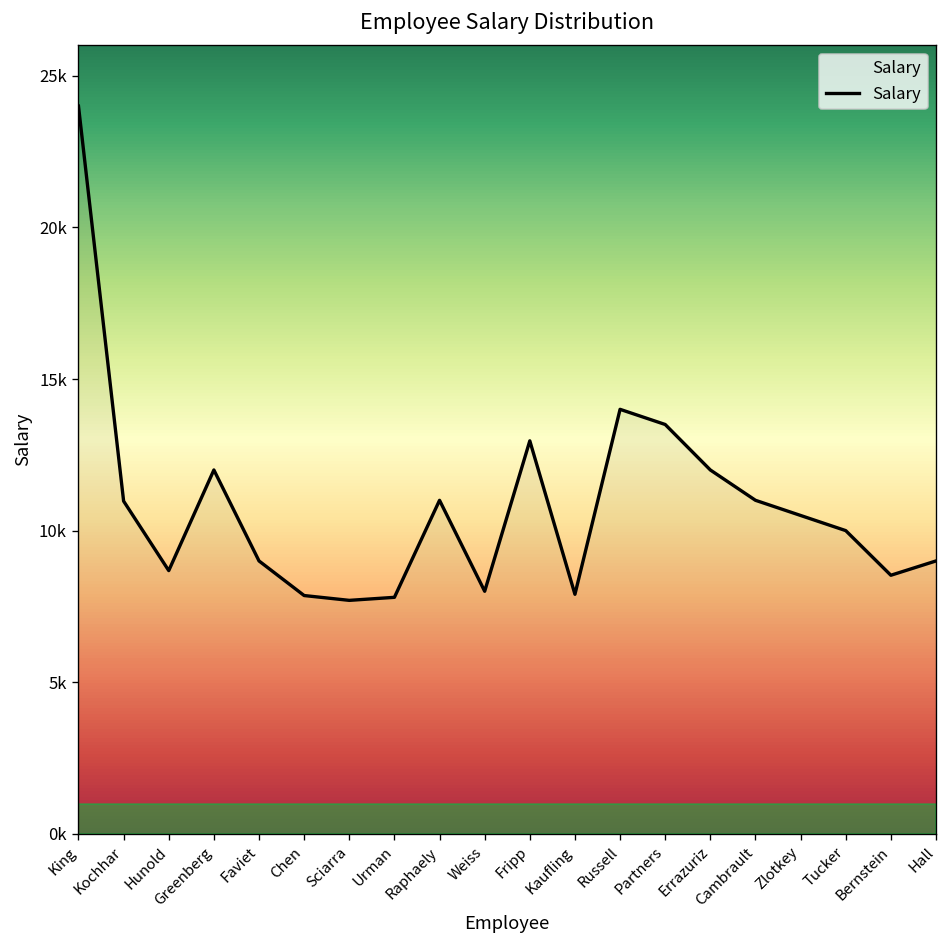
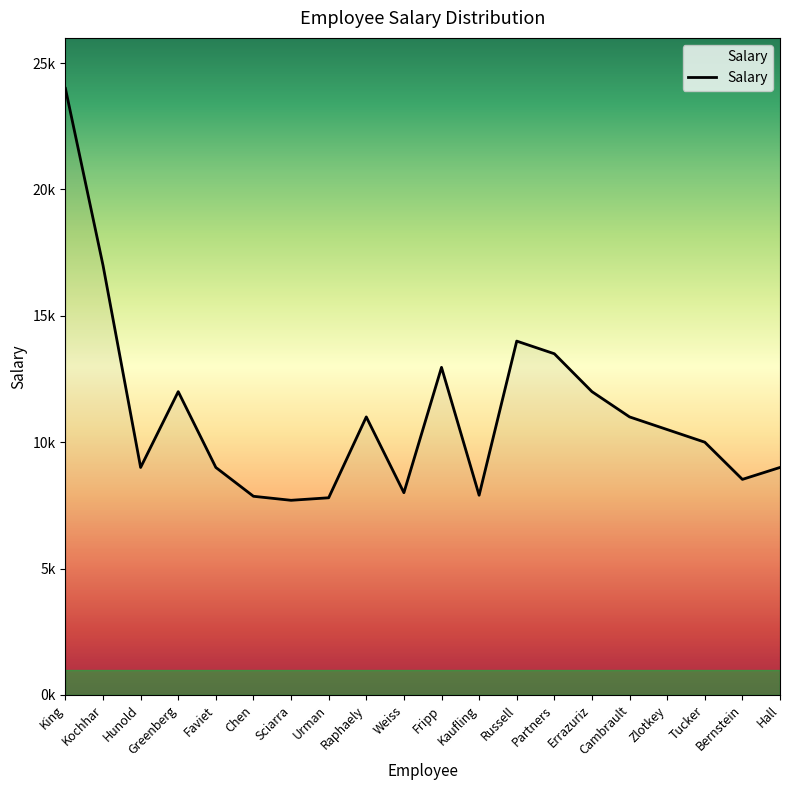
Kochhar: 11000 -> 17000
Hunold: 8700 -> 9000
